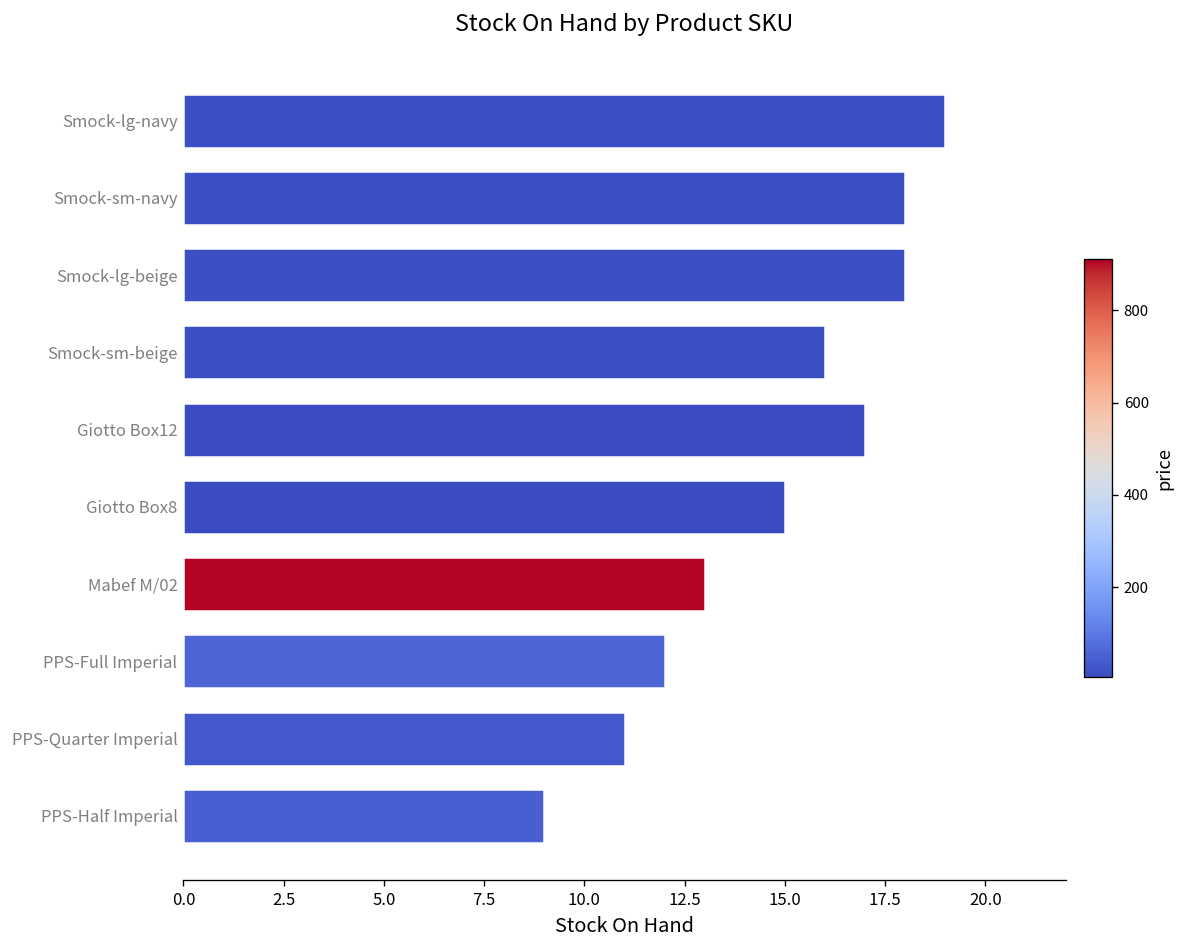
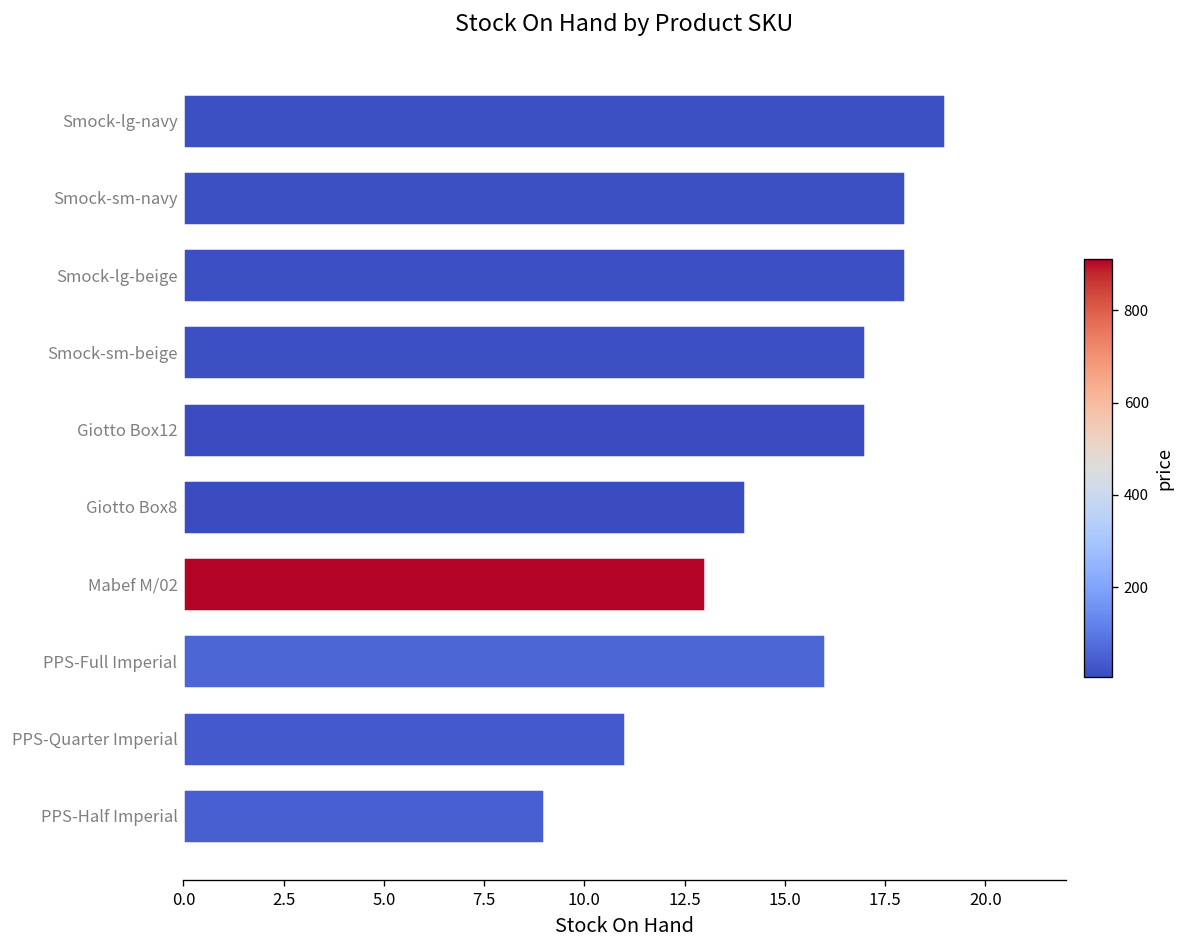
Smock-sm-beige: 16 -> 17
Giotto Box8: 15 -> 14
PPS-Full Imperial: 12 -> 16
